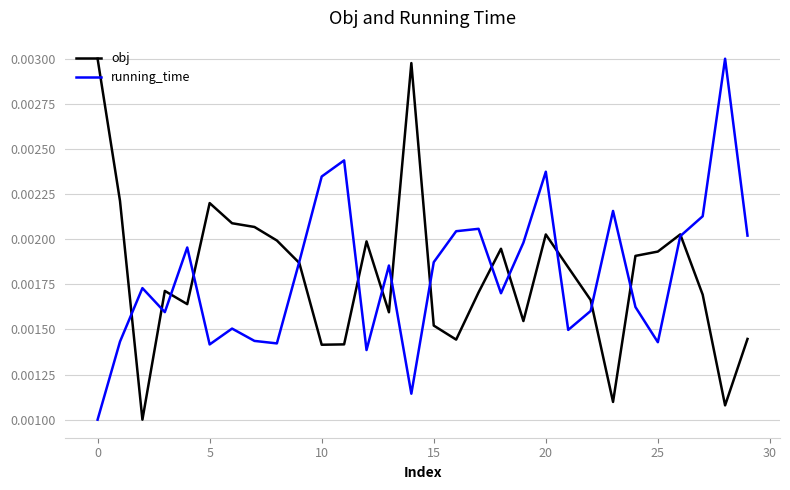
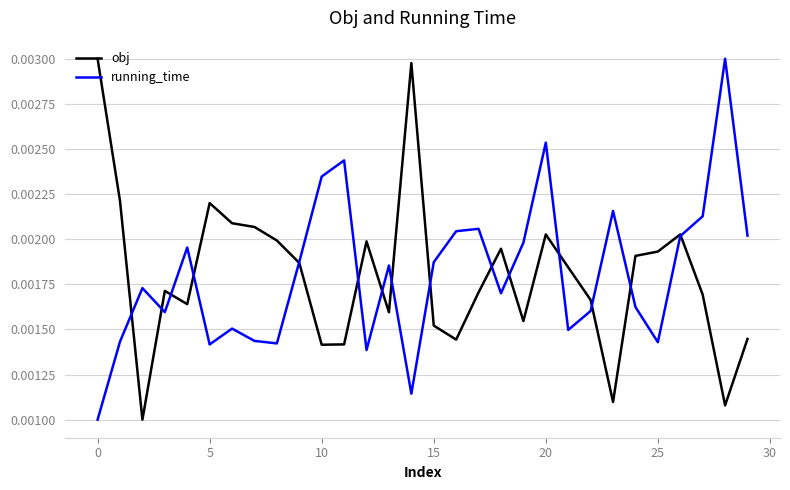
running_time, 20: 0.00237 -> 0.00254
